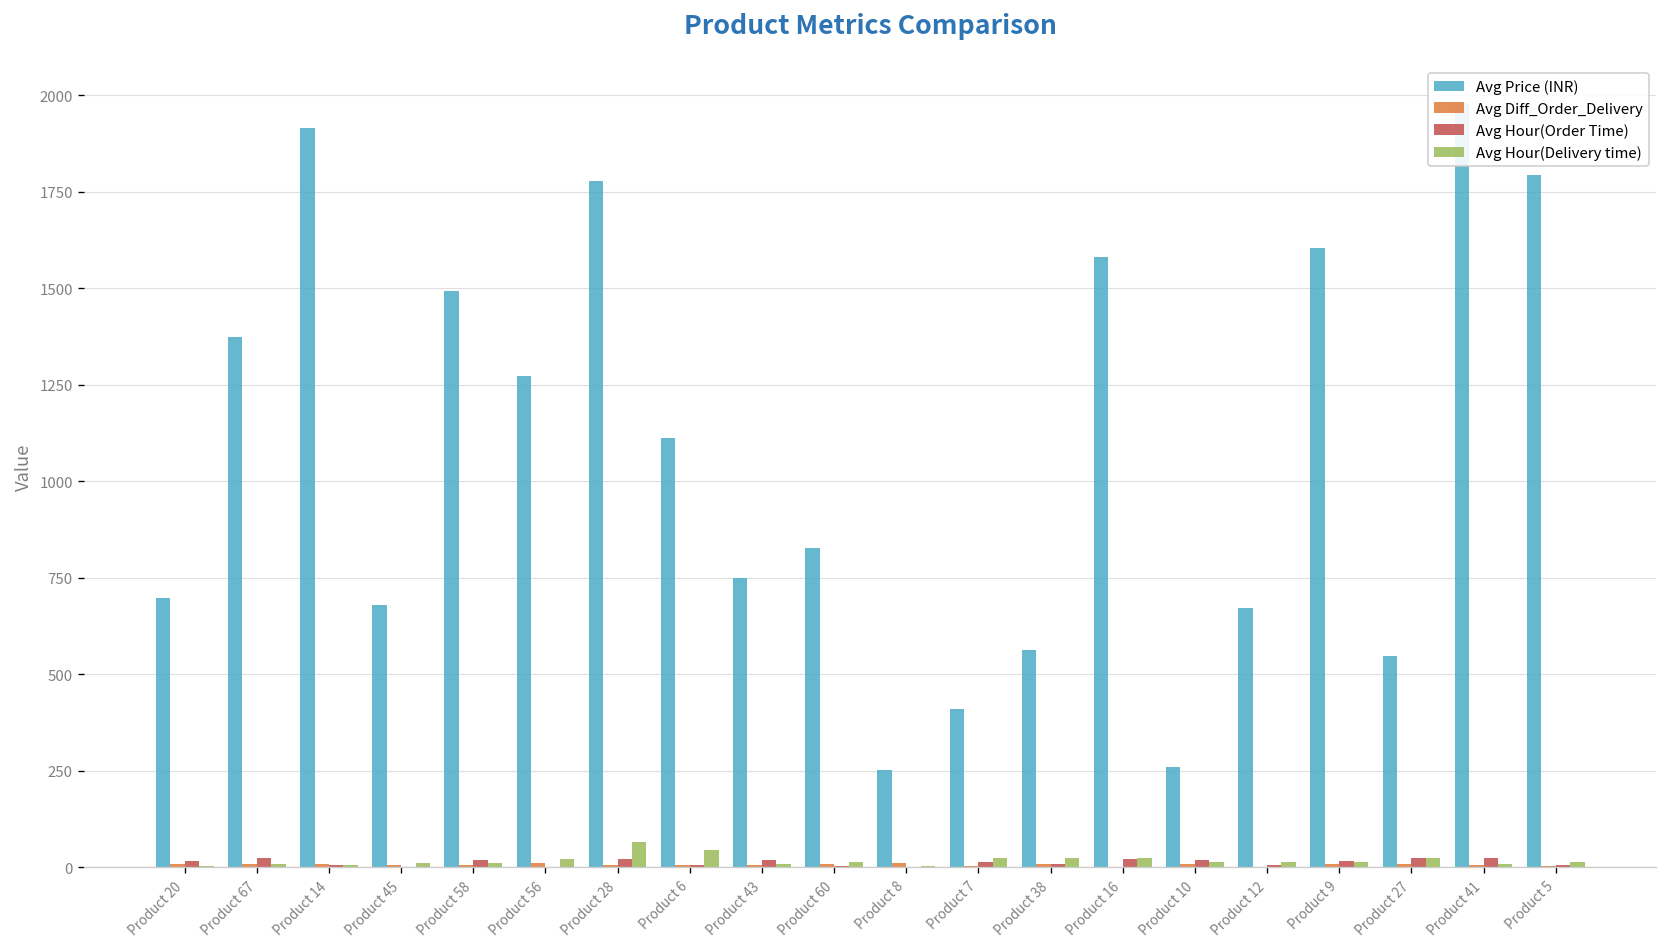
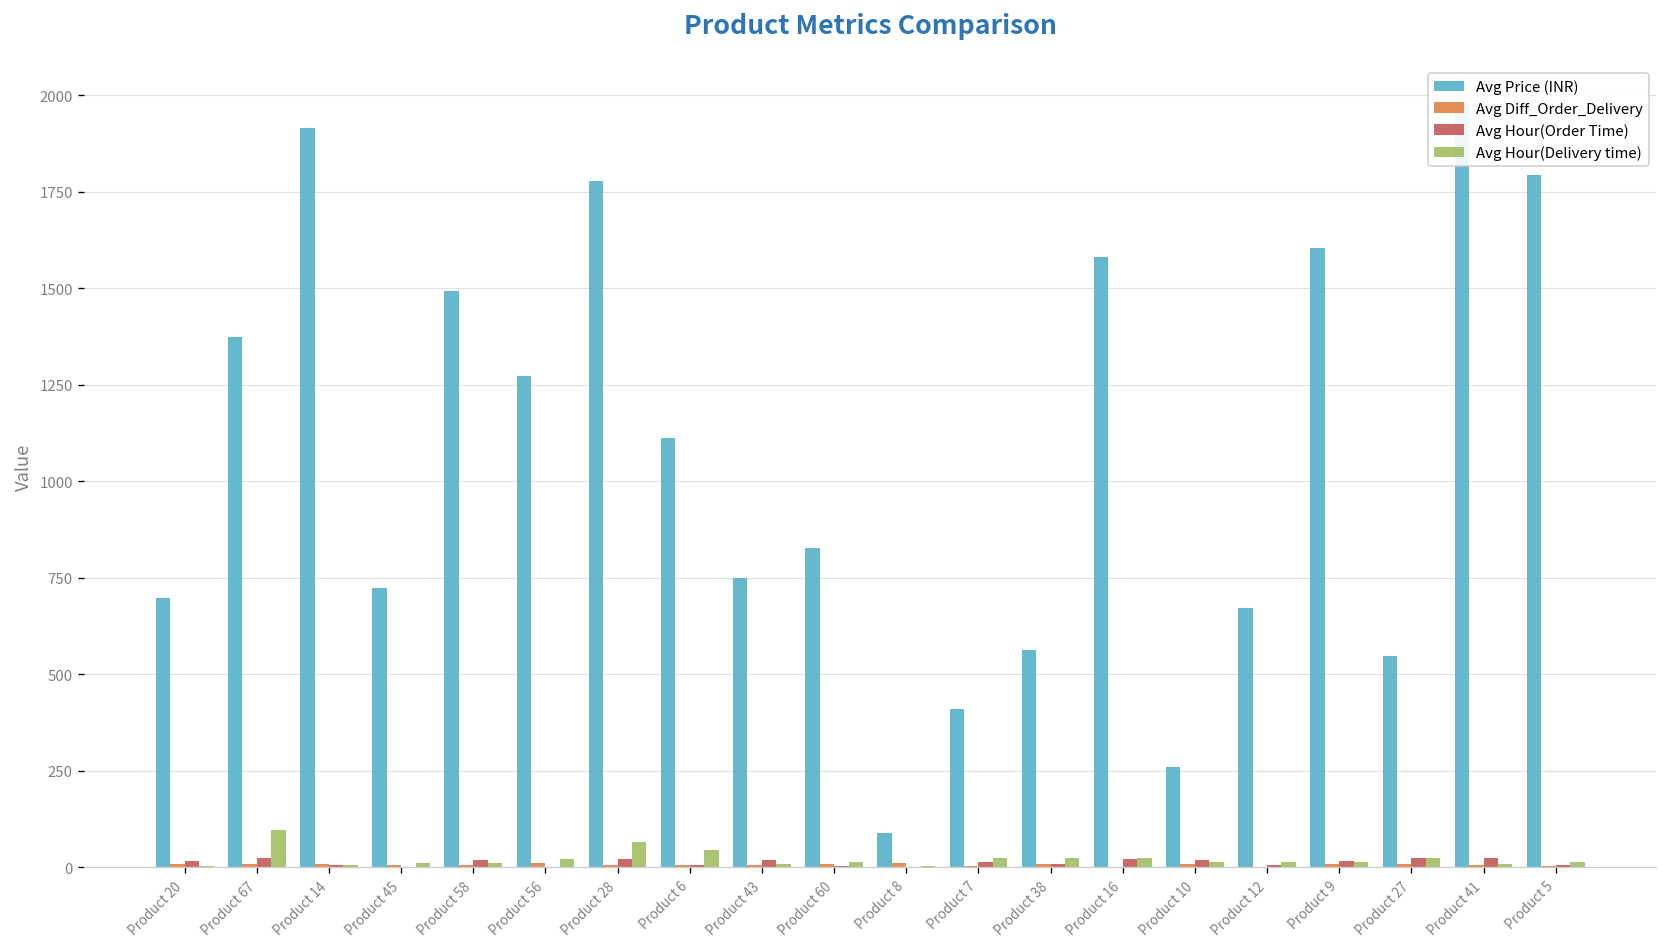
Avg Hour(Delivery time), Product 67: 10 -> 100
Avg Price (INR), Product 45: 680 -> 720
Avg Price (INR), Product 8: 250 -> 90
